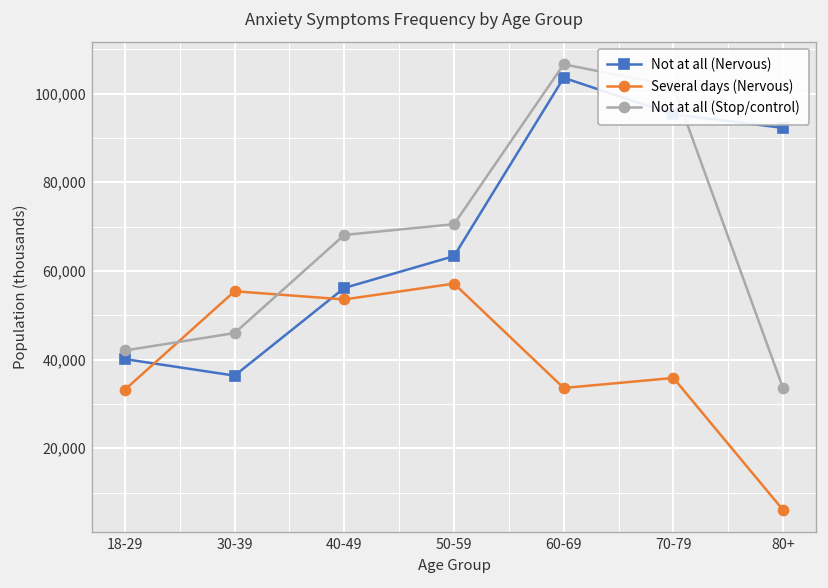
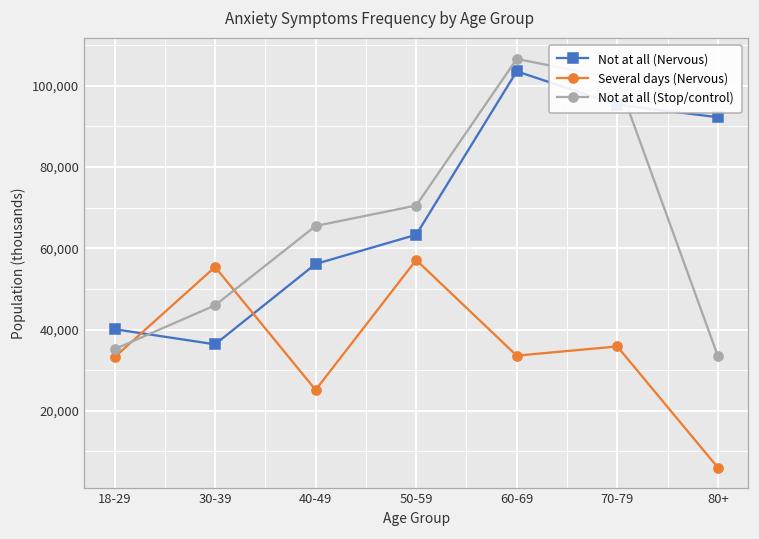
Not at all (Stop/control), 18-29: 42,000 -> 35,000
Several days (Nervous), 40-49: 54,000 -> 25,000
Not at all (Stop/control), 40-49: 68,000 -> 66,000
